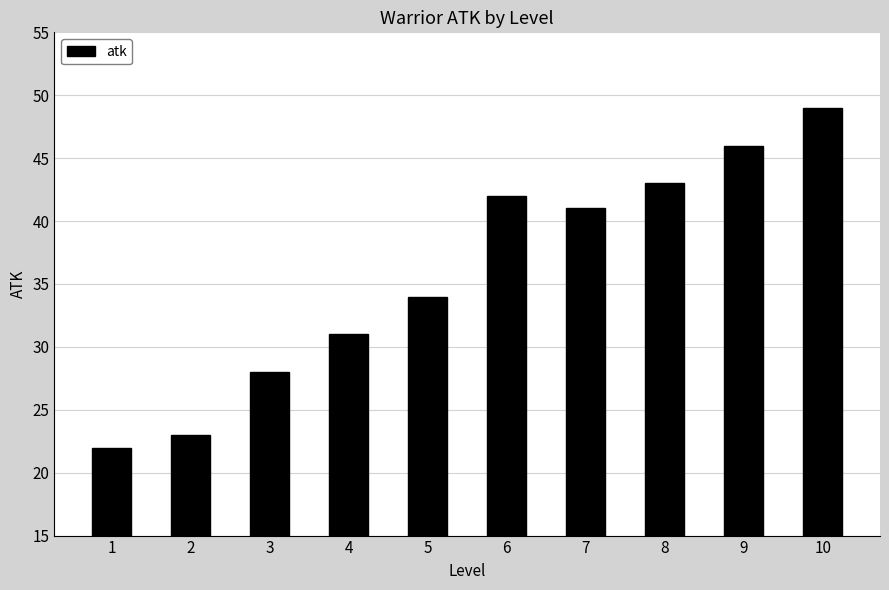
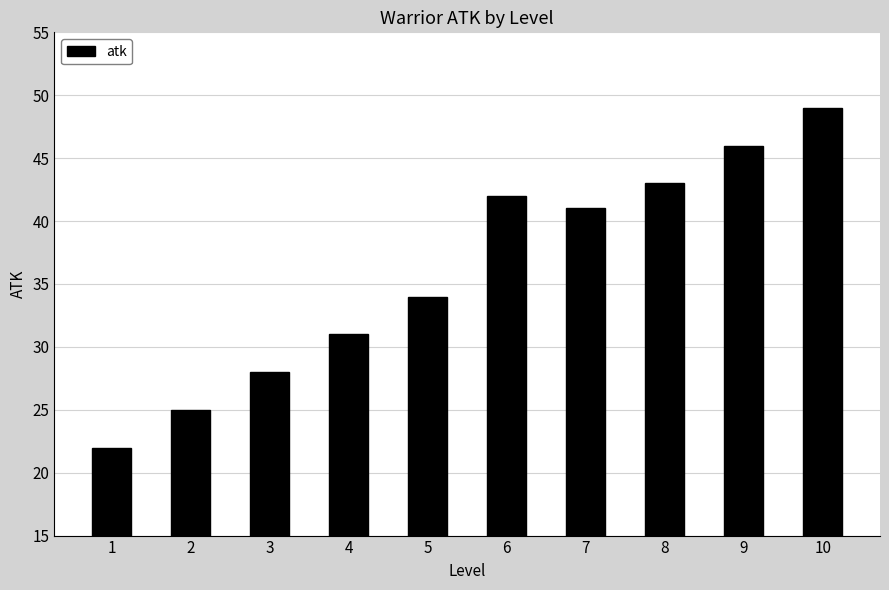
2: 23 -> 25
